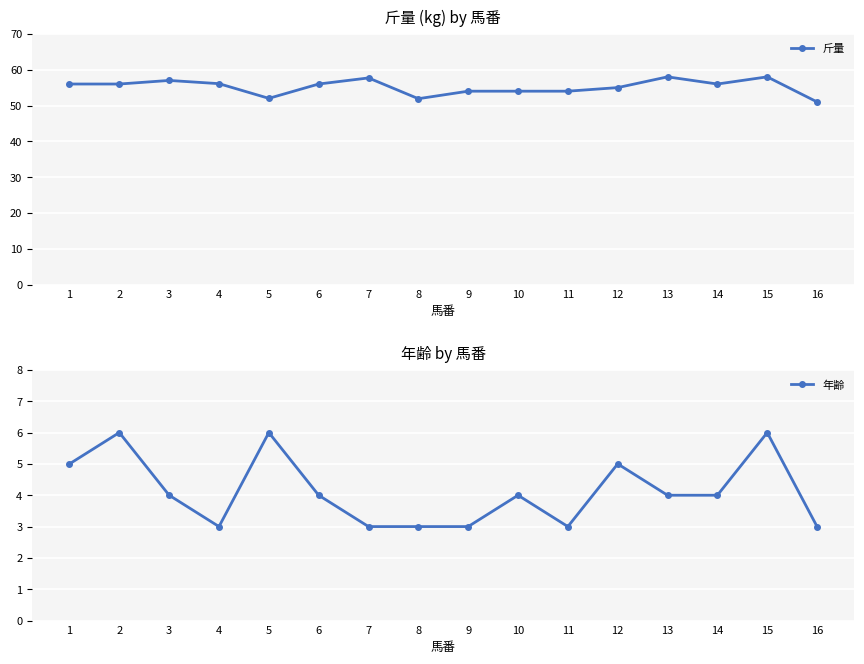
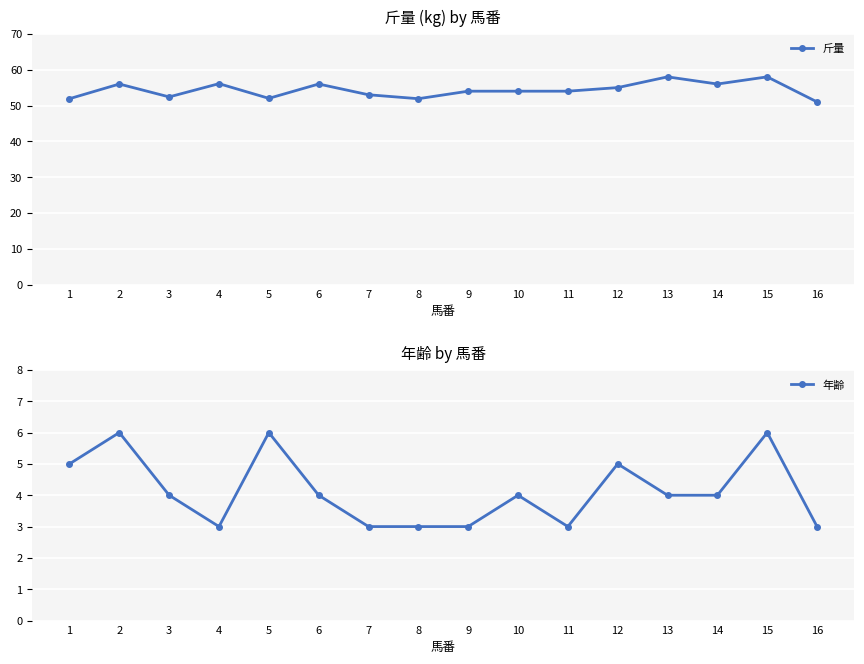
斤量 (kg) by 馬番, 1: 56 -> 52
斤量 (kg) by 馬番, 3: 57 -> 52
斤量 (kg) by 馬番, 7: 58 -> 53
